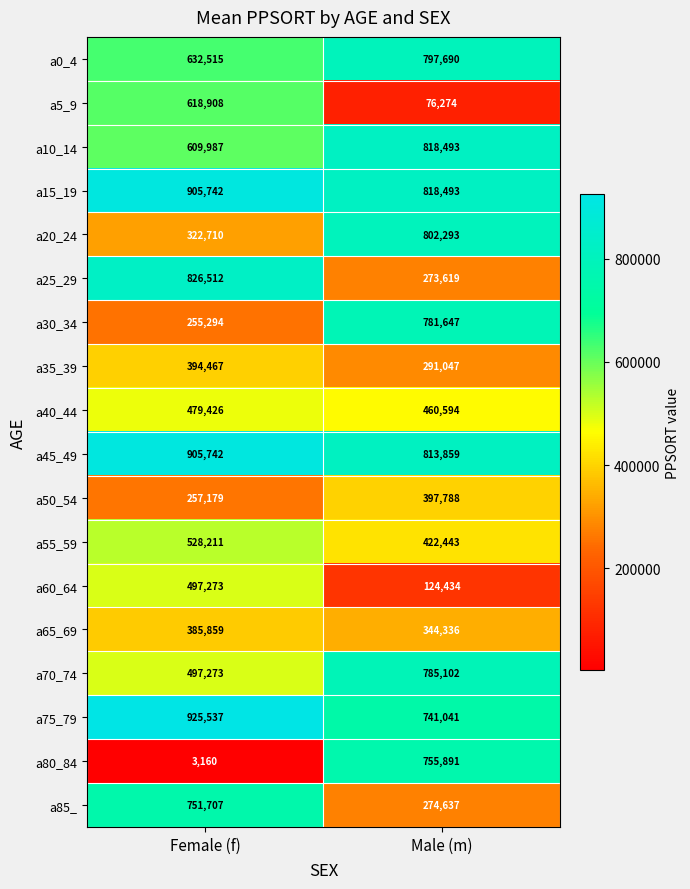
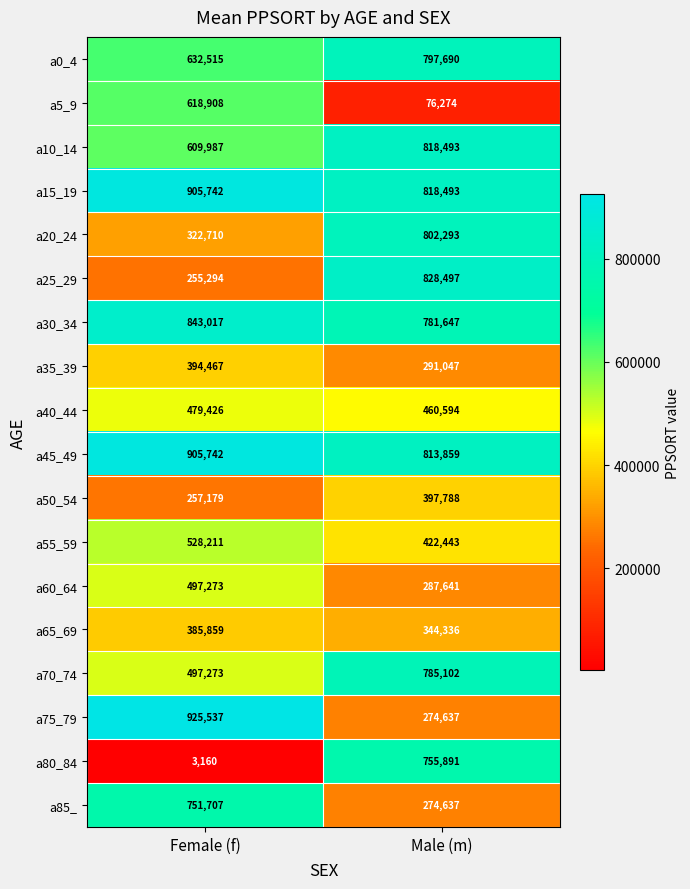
a25_29, Female (f): 826,512 -> 255,294
a25_29, Male (m): 273,619 -> 828,497
a30_34, Female (f): 255,294 -> 843,017
a60_64, Male (m): 124,434 -> 287,641
a75_79, Male (m): 741,041 -> 274,637
